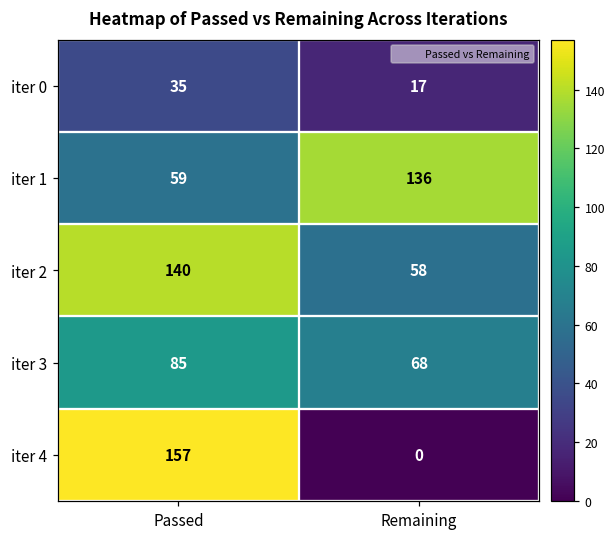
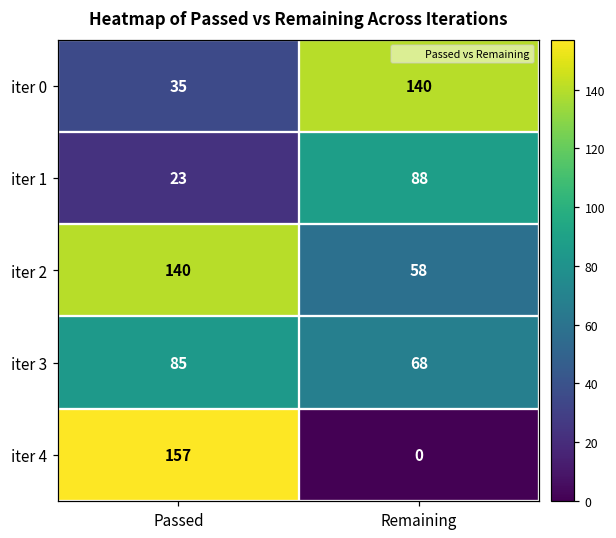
iter 0, Remaining: 17 -> 140
iter 1, Passed: 59 -> 23
iter 1, Remaining: 136 -> 88
